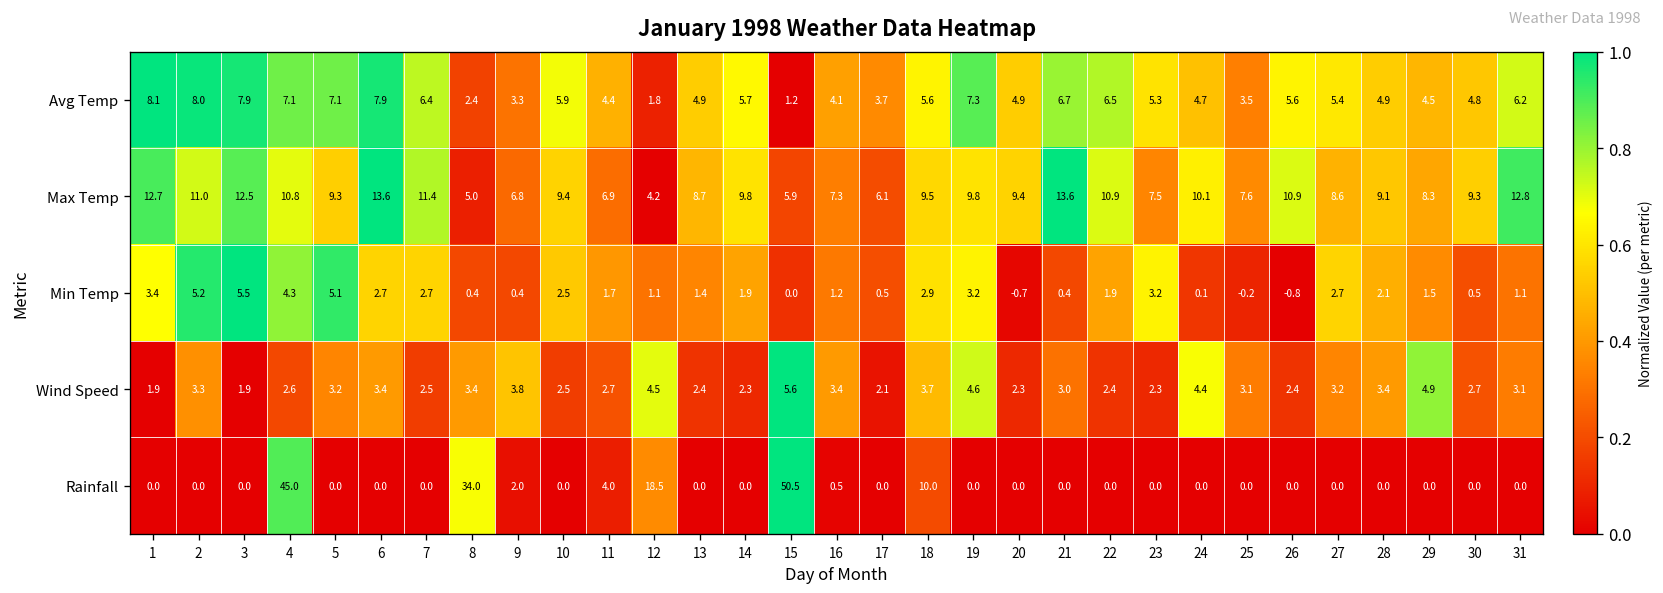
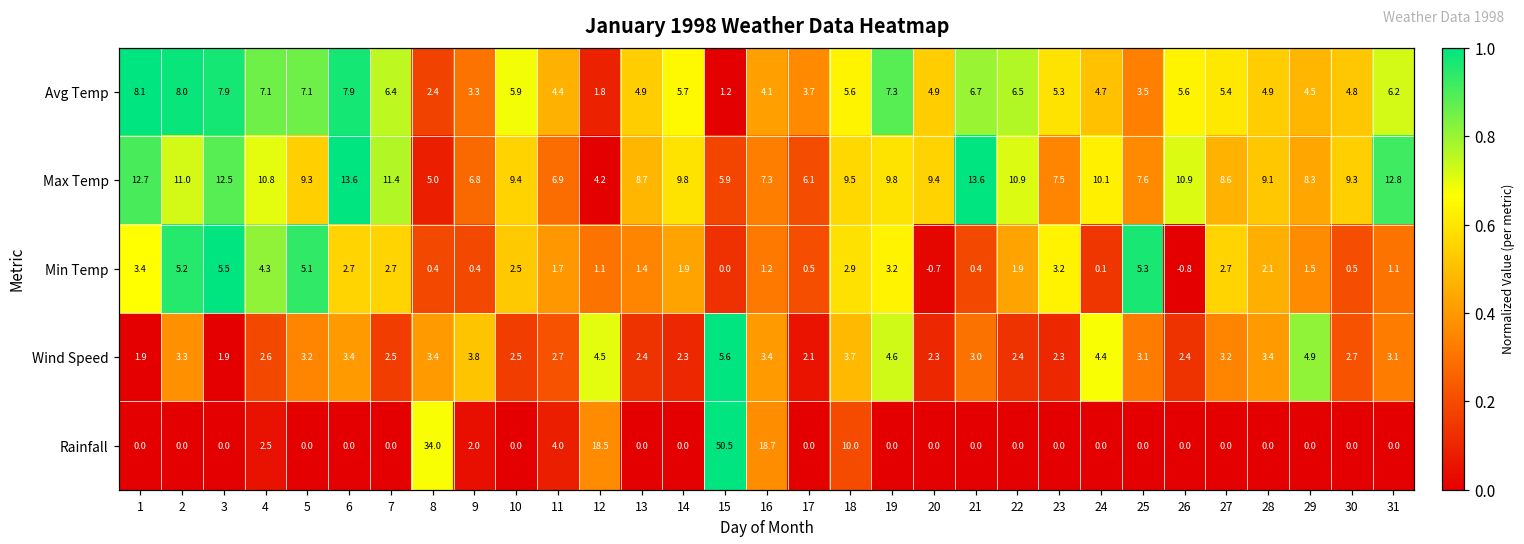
Min Temp, 25: -0.2 -> 5.3
Rainfall, 4: 45.0 -> 2.5
Rainfall, 16: 0.5 -> 18.7
